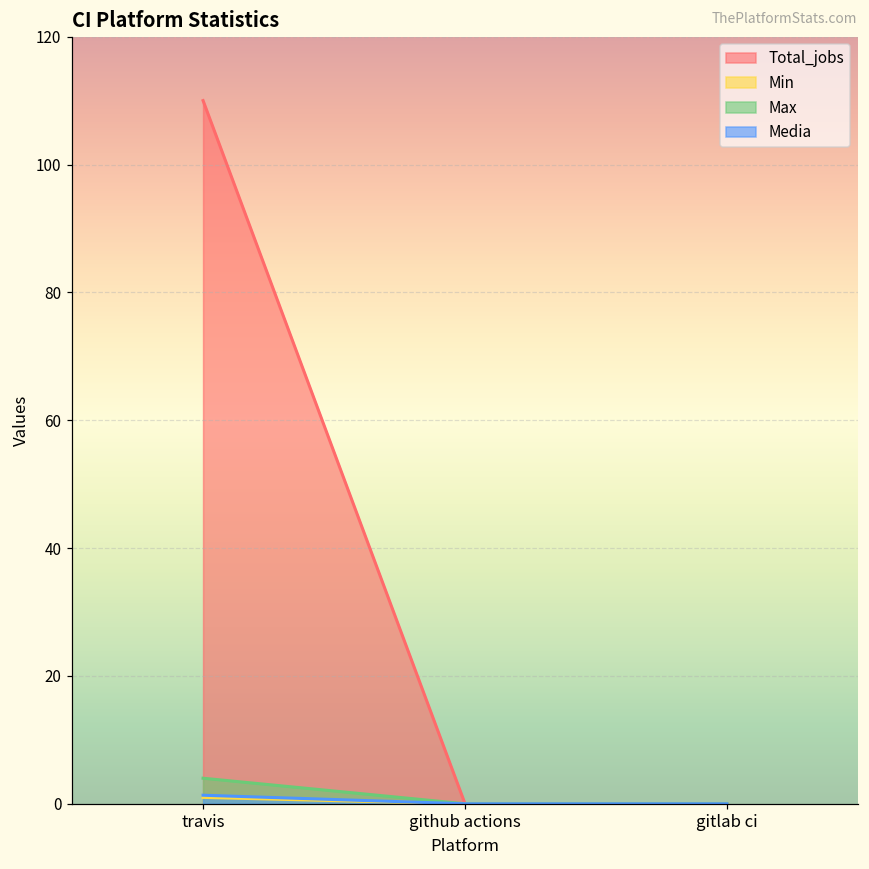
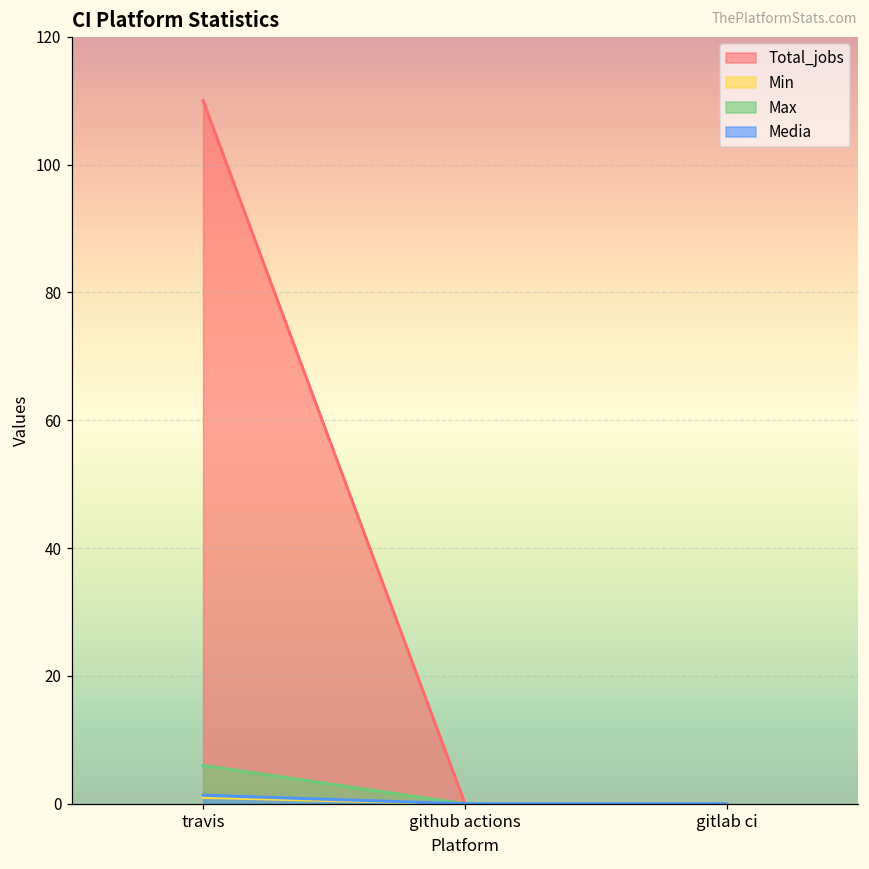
Max, travis: 4 -> 6
